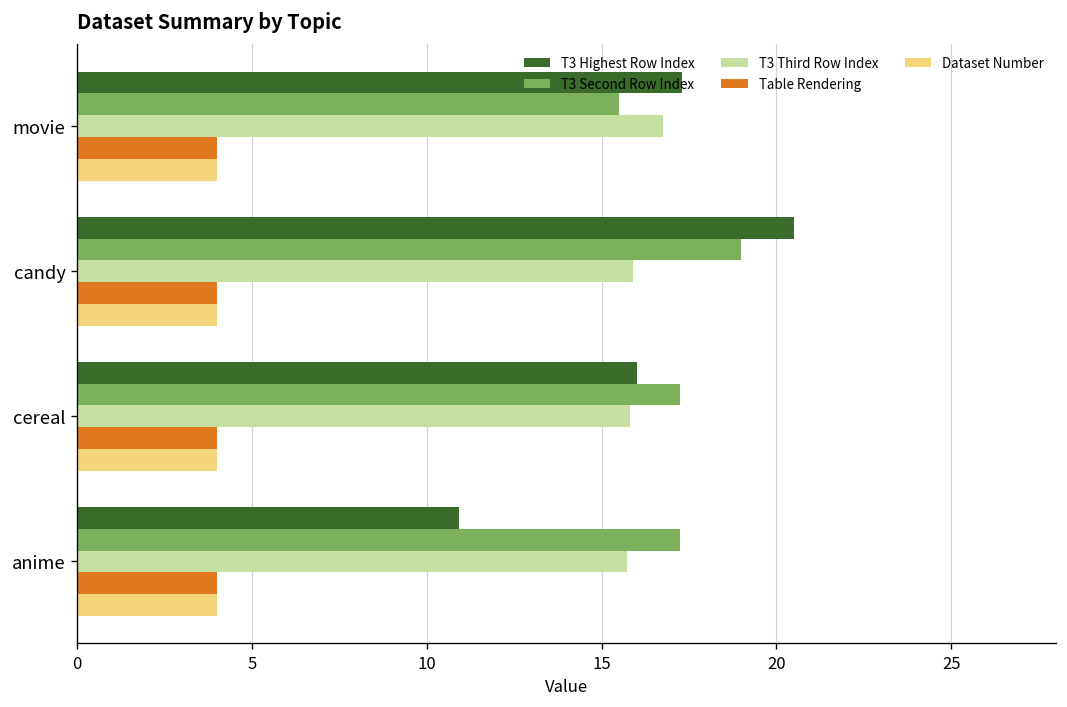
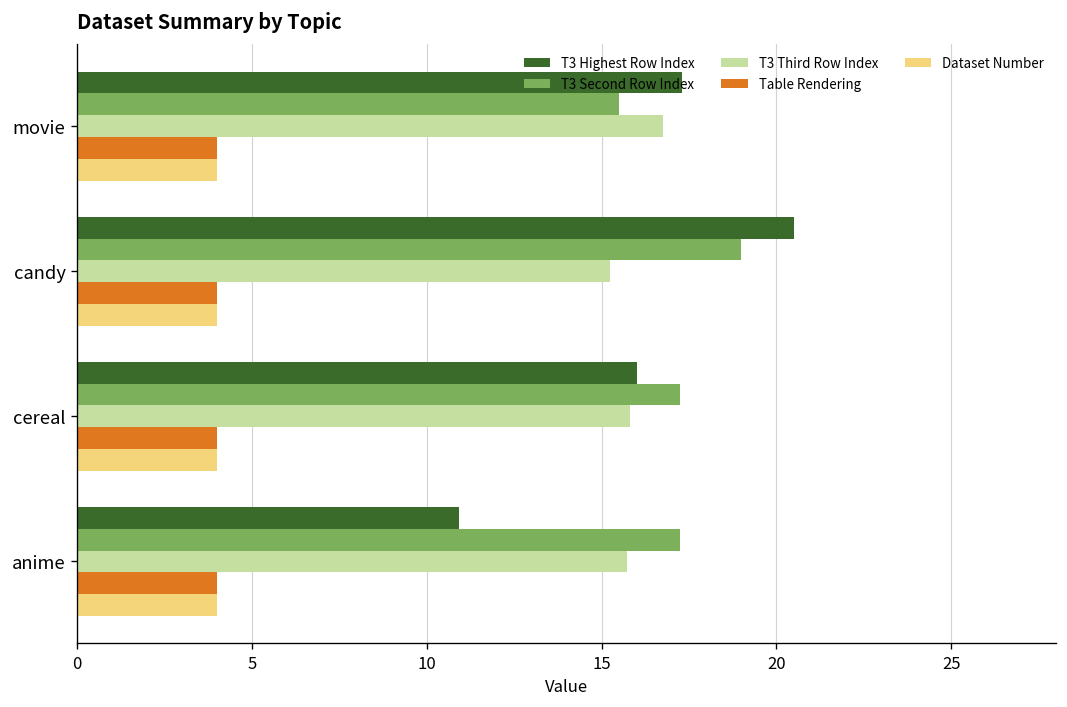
T3 Third Row Index, candy: 15.9 -> 15.3
